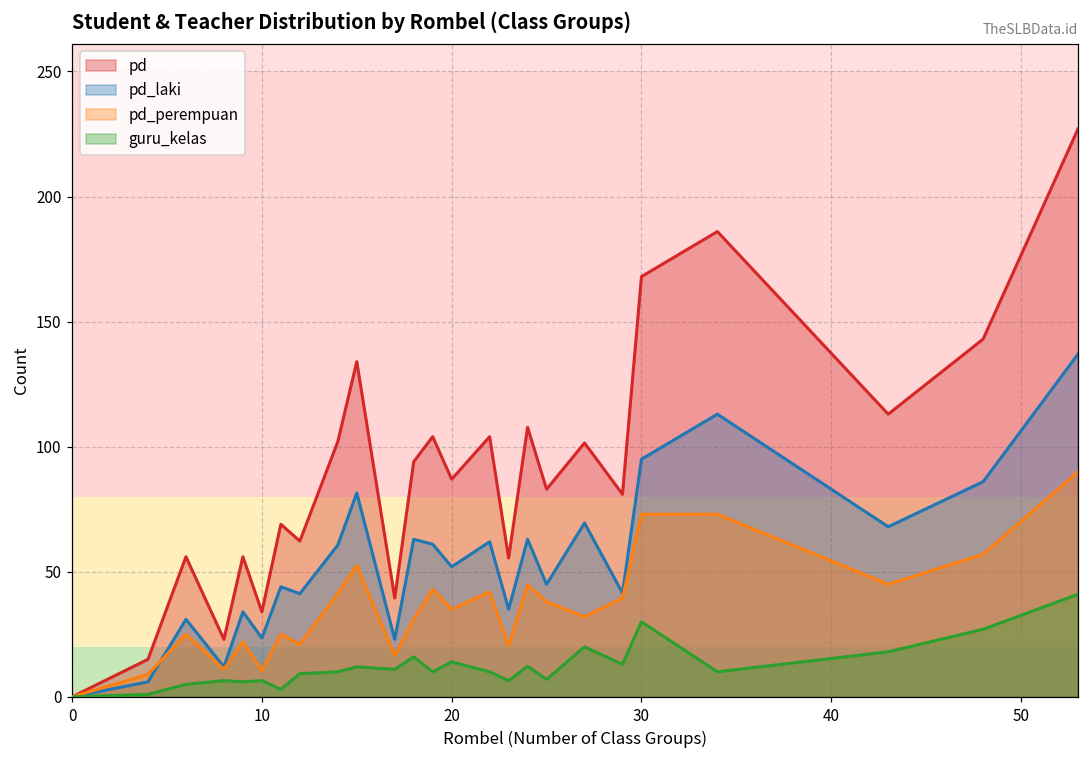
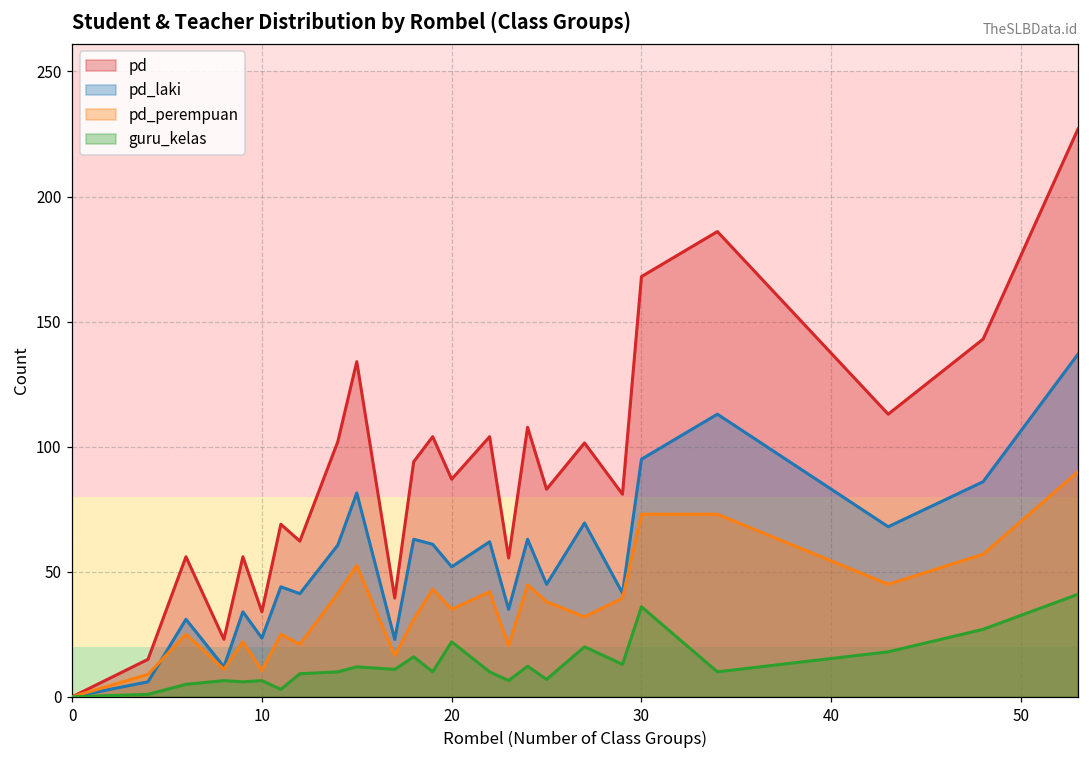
guru_kelas, 20: 14 -> 22
guru_kelas, 30: 30 -> 36
